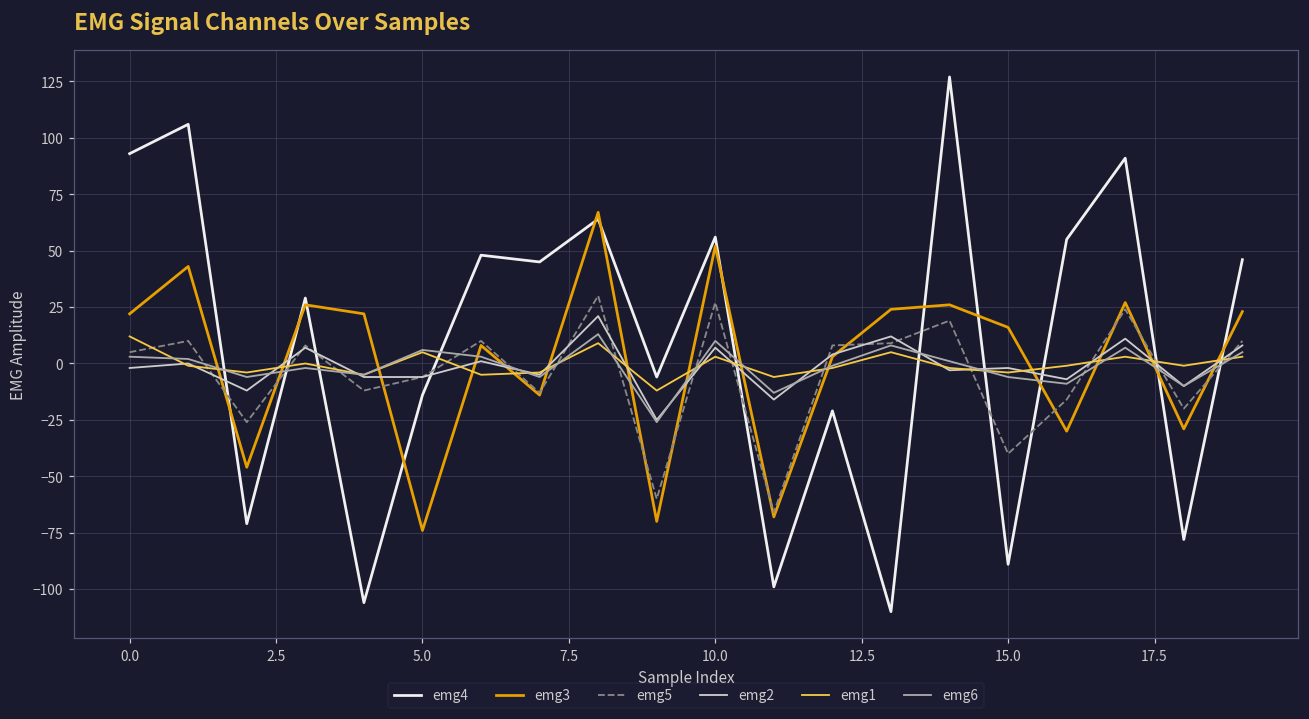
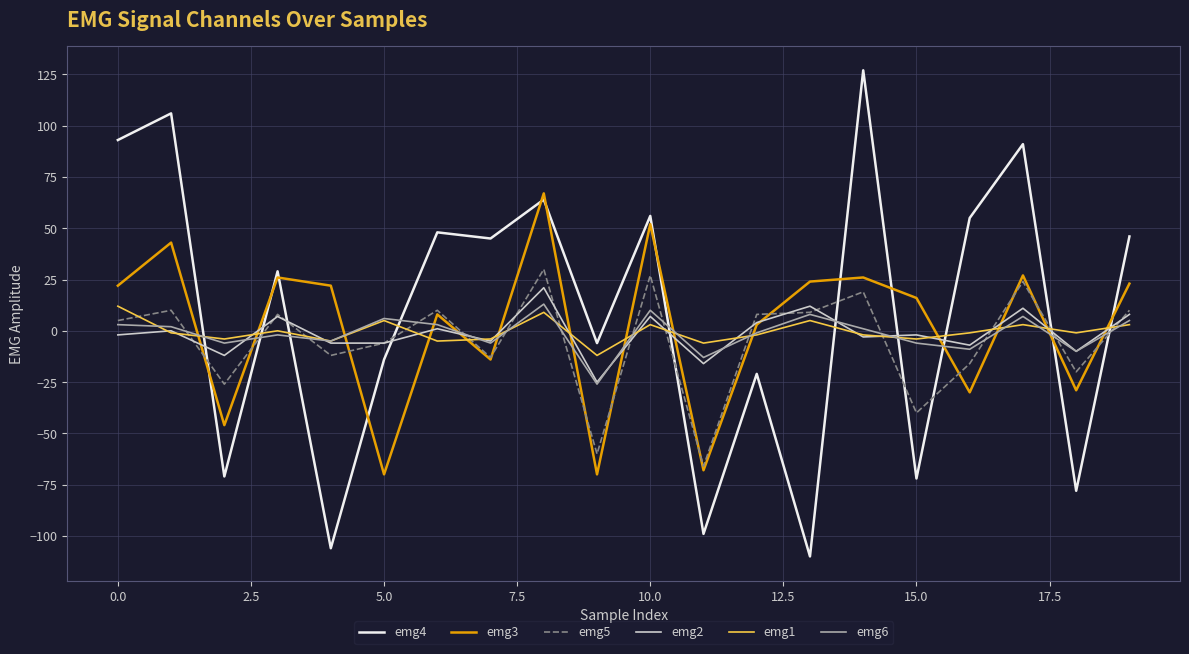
emg3, 5.0: -74 -> -70
emg4, 15.0: -89 -> -72
